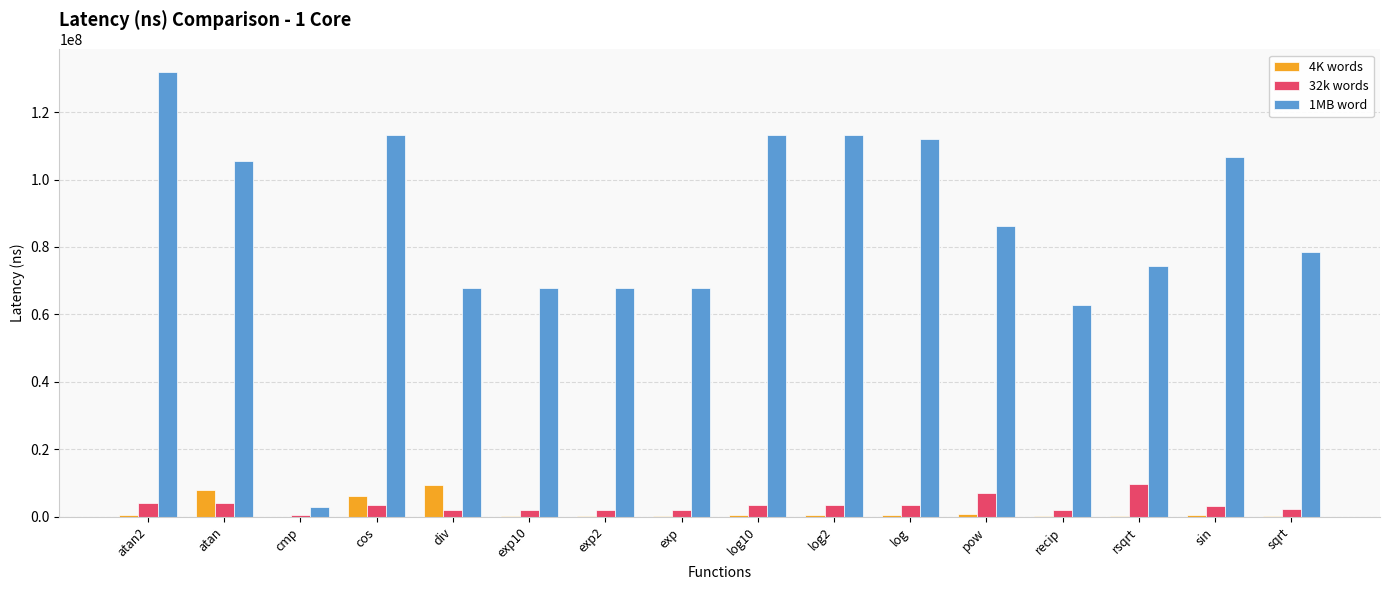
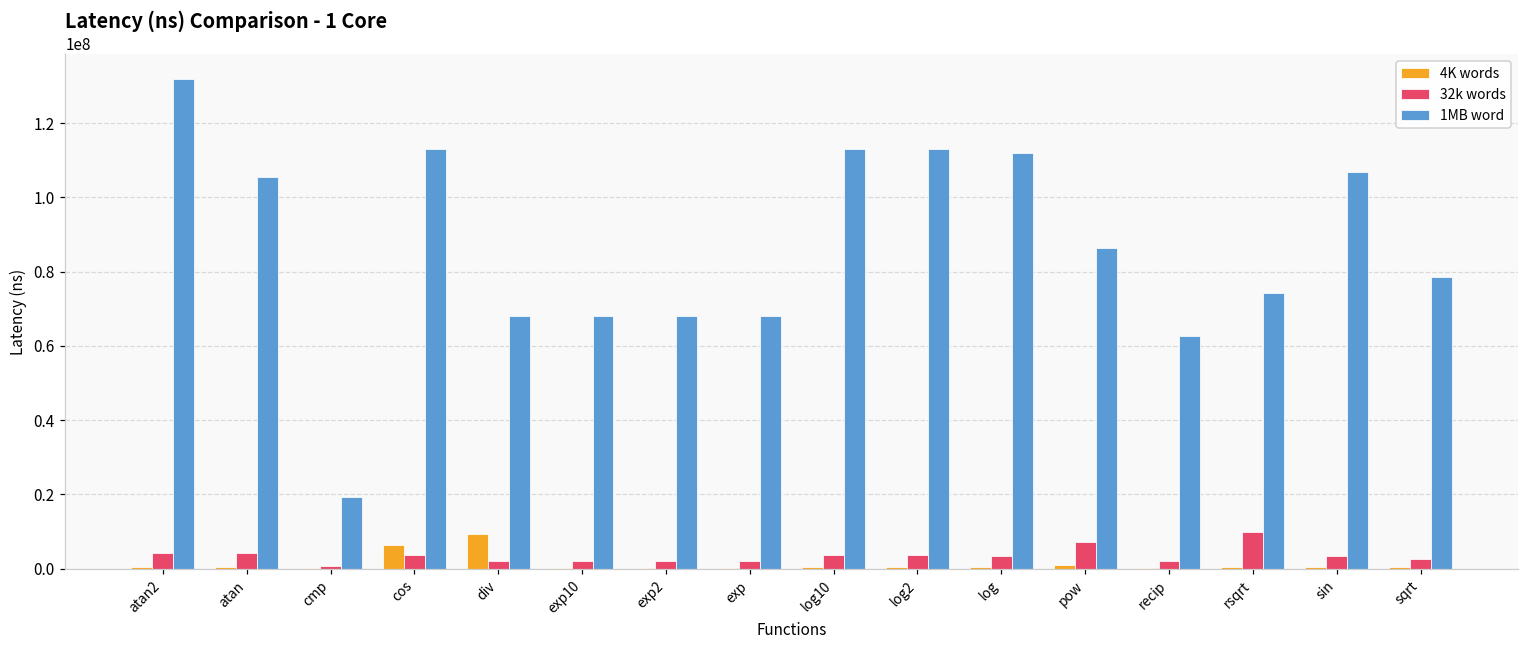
4K words, atan: 8000000 -> 1000000
1MB word, cmp: 3000000 -> 19000000
